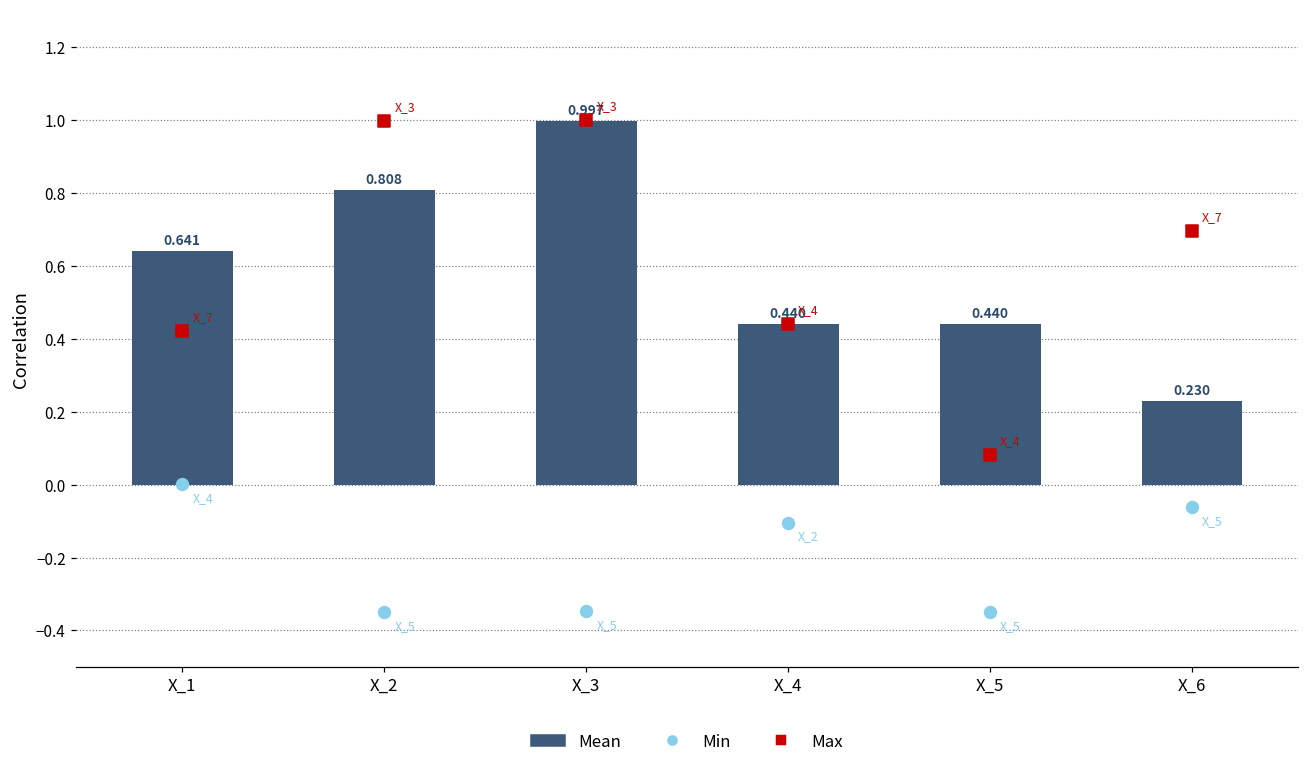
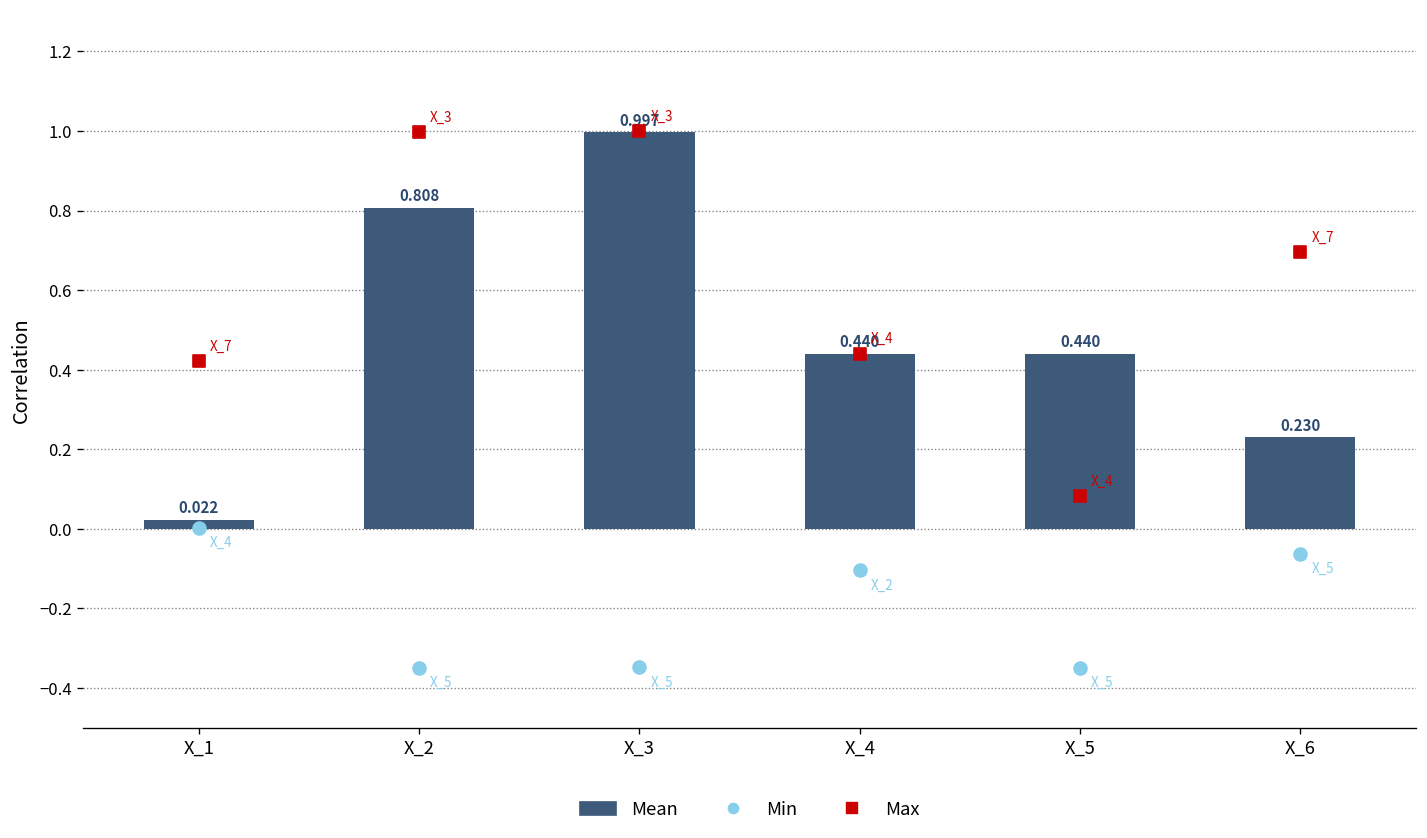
Mean, X_1: 0.641 -> 0.022
